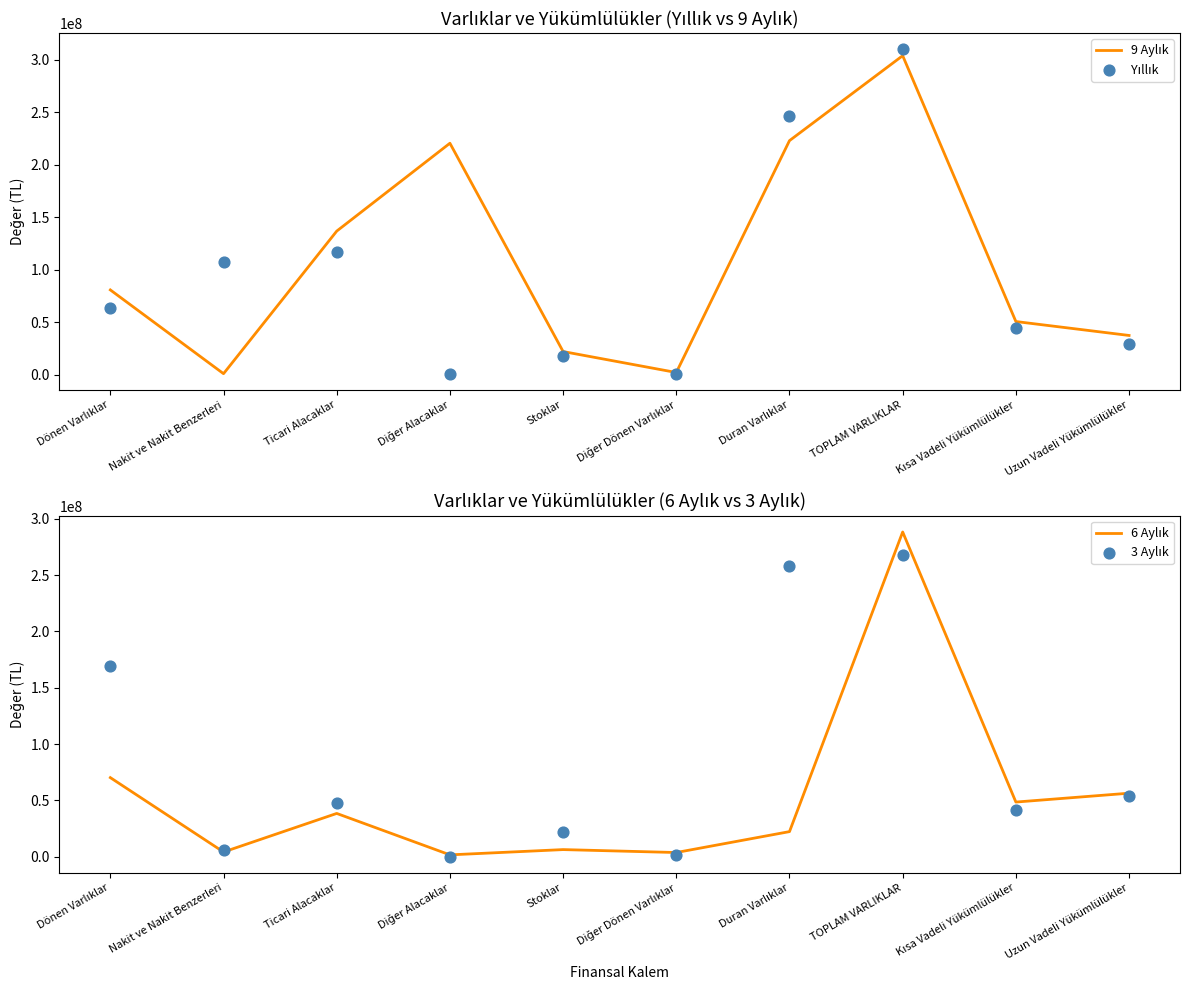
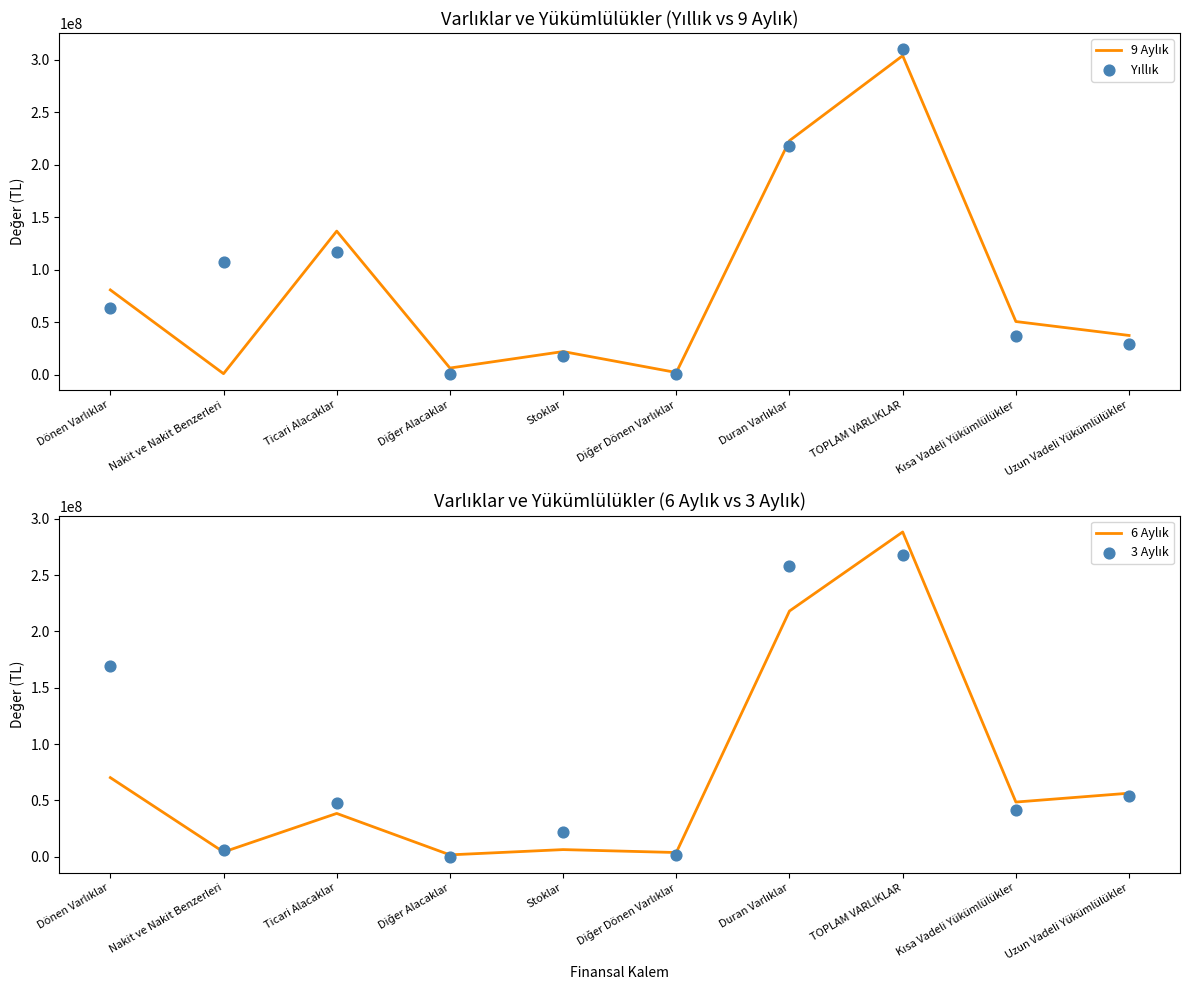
Varlıklar ve Yükümlülükler (Yıllık vs 9 Aylık), 9 Aylık, Diğer Alacaklar: 221000000 -> 7000000
Varlıklar ve Yükümlülükler (Yıllık vs 9 Aylık), Yıllık, Duran Varlıklar: 246000000 -> 218000000
Varlıklar ve Yükümlülükler (Yıllık vs 9 Aylık), Yıllık, Kısa Vadeli Yükümlülükler: 45000000 -> 37000000
Varlıklar ve Yükümlülükler (6 Aylık vs 3 Aylık), 6 Aylık, Duran Varlıklar: 22000000 -> 218000000
